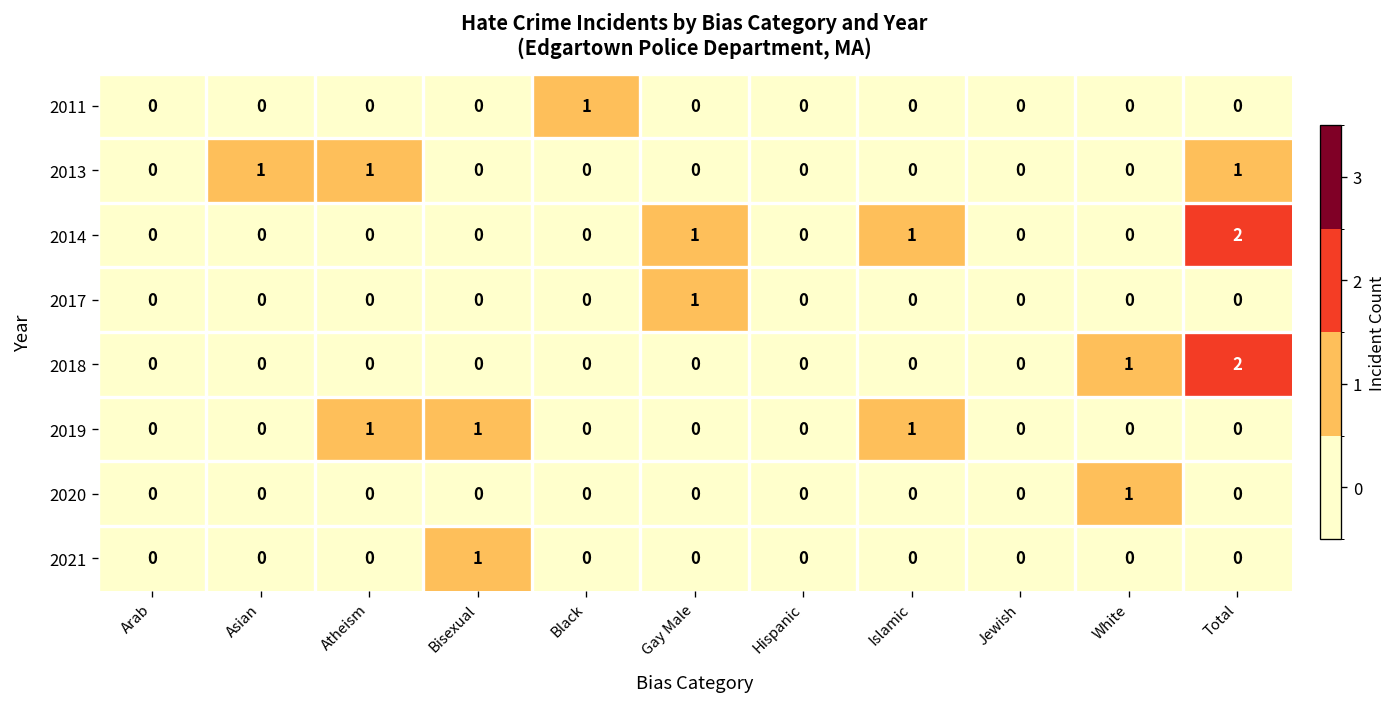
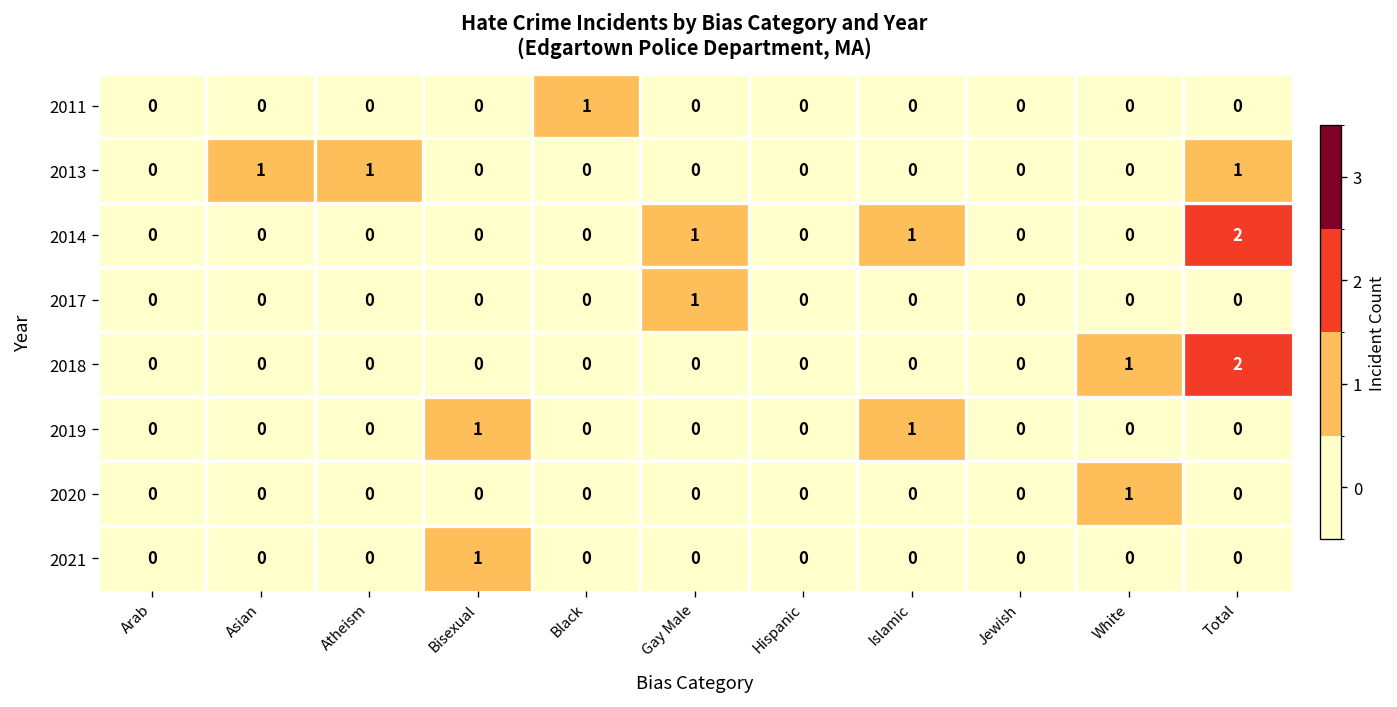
2019, Atheism: 1 -> 0
